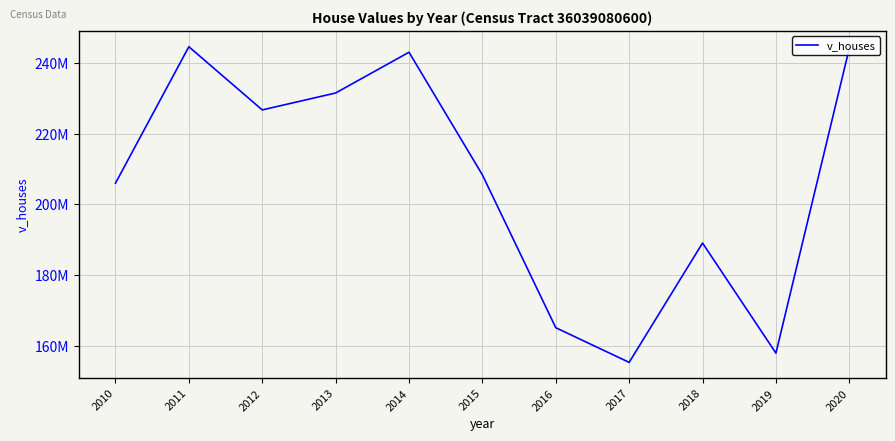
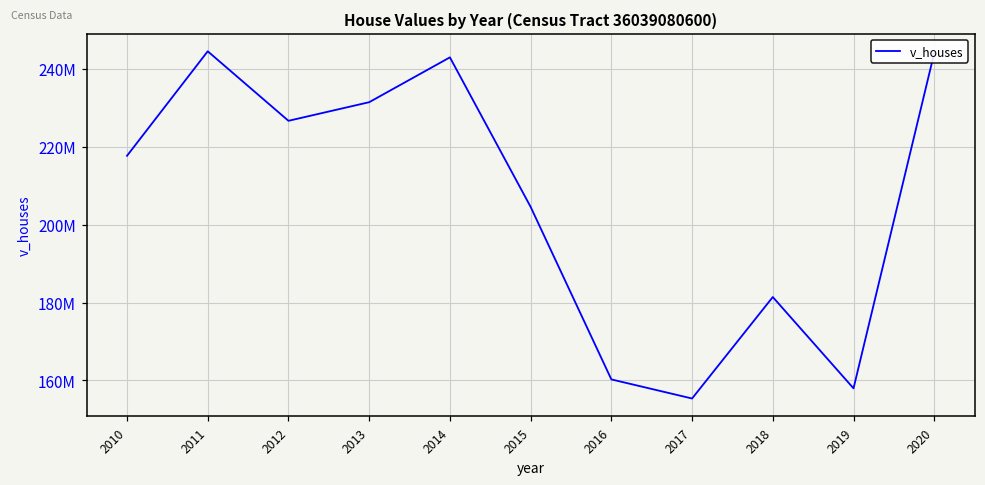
2010: 206000000 -> 218000000
2015: 208000000 -> 205000000
2016: 165000000 -> 160000000
2018: 189000000 -> 181000000
